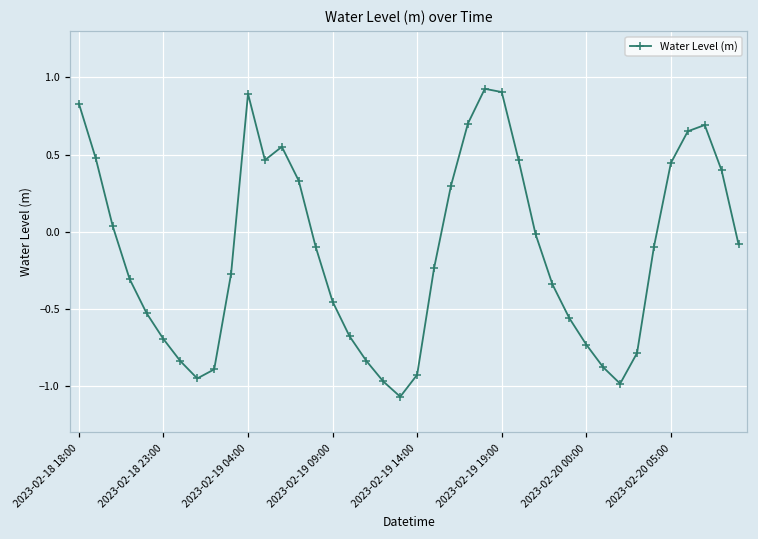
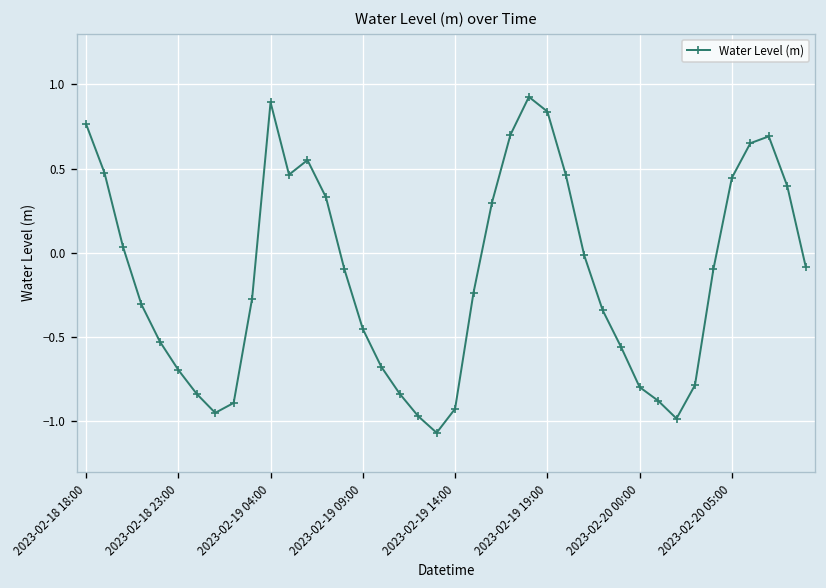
2023-02-18 18:00: 0.83 -> 0.77
2023-02-19 19:00: 0.91 -> 0.84
2023-02-20 00:00: -0.73 -> -0.80
